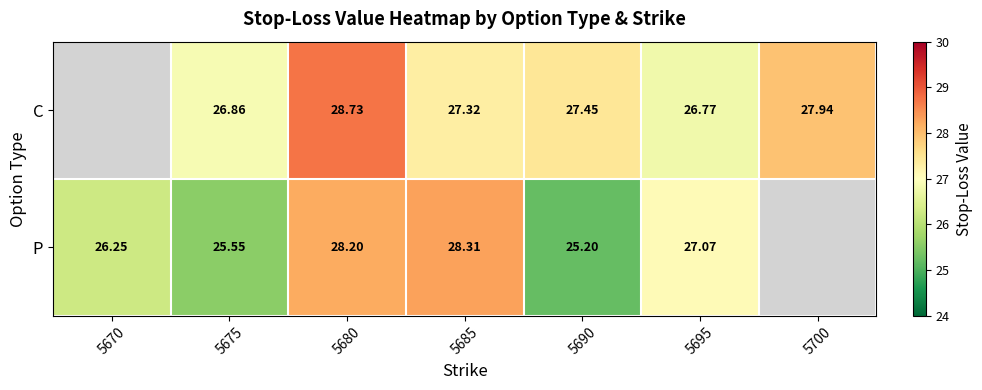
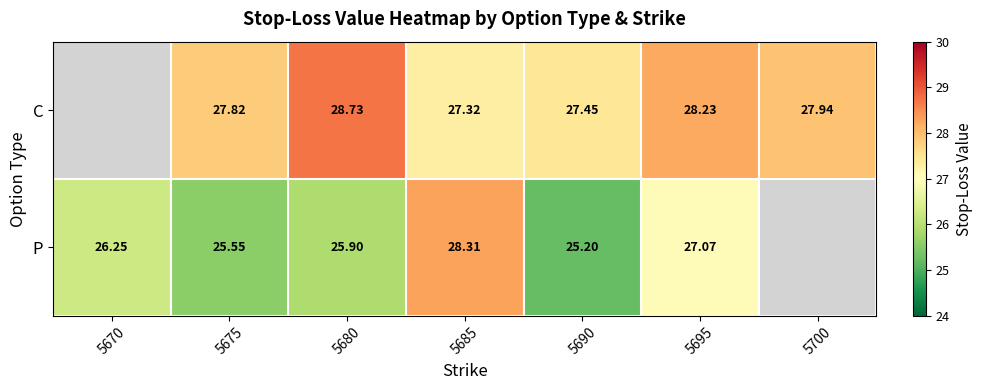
C, 5675: 26.86 -> 27.82
C, 5695: 26.77 -> 28.23
P, 5680: 28.20 -> 25.90
